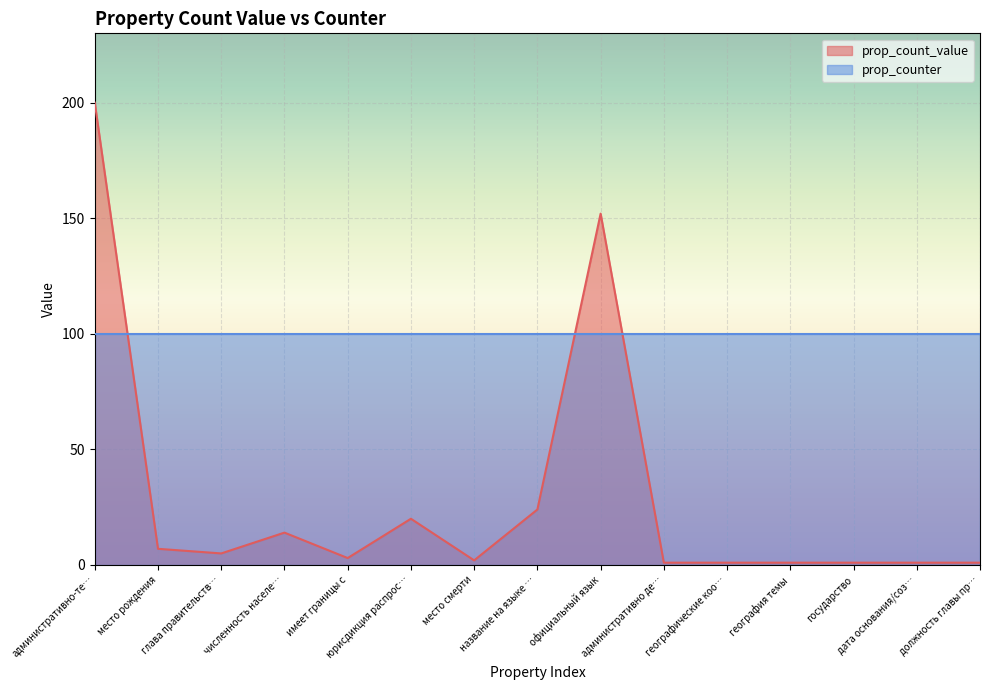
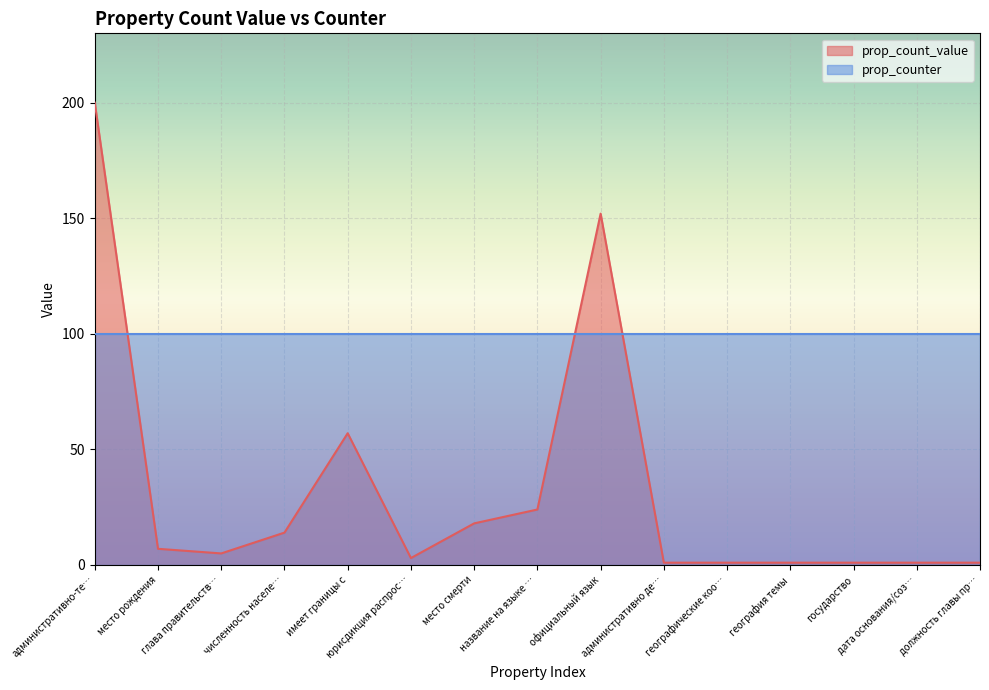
prop_count_value, имеет границы с: 3 -> 57
prop_count_value, юрисдикция распрос…: 20 -> 3
prop_count_value, место смерти: 2 -> 18
